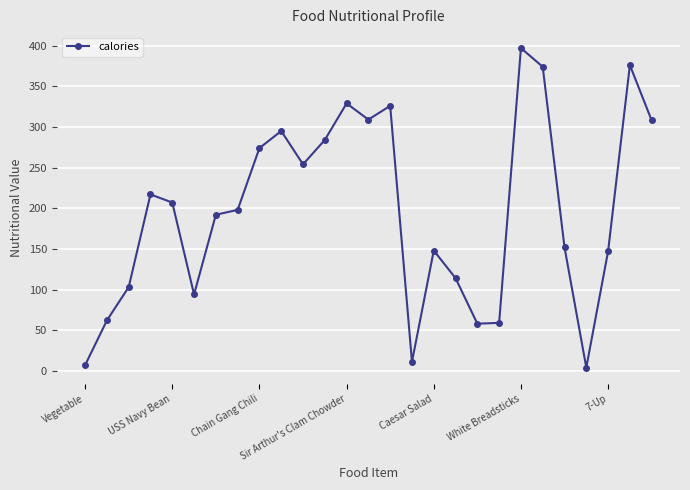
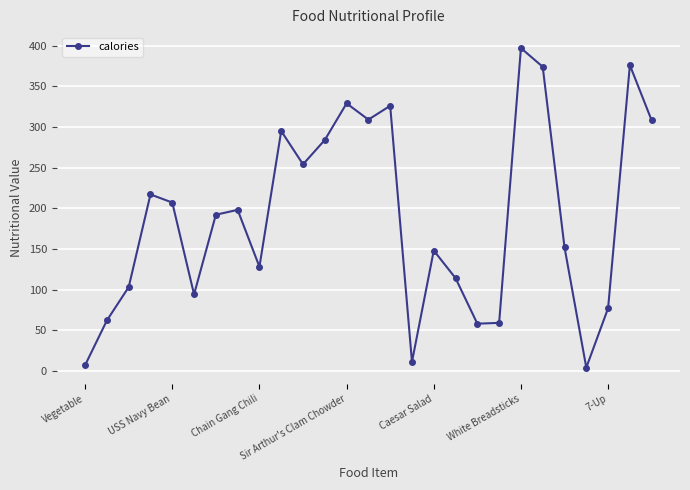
Chain Gang Chili: 270 -> 130
7-Up: 150 -> 80
